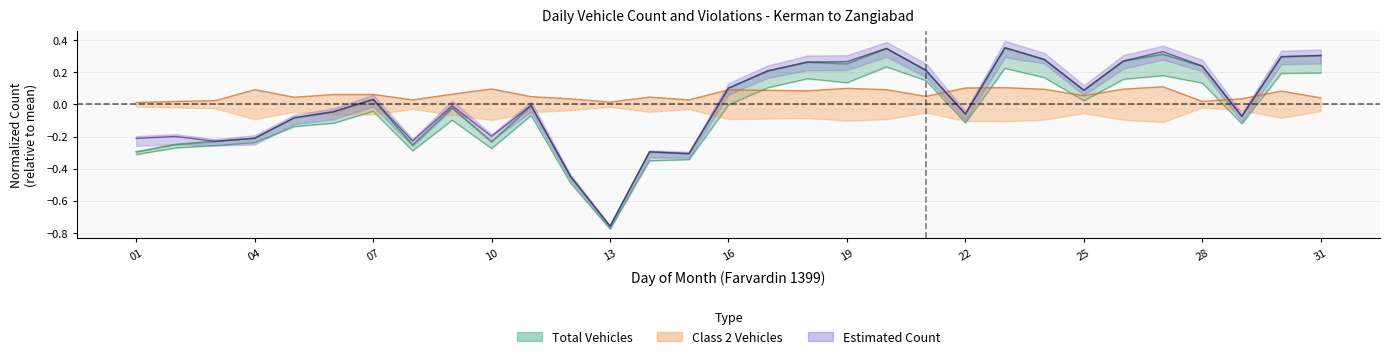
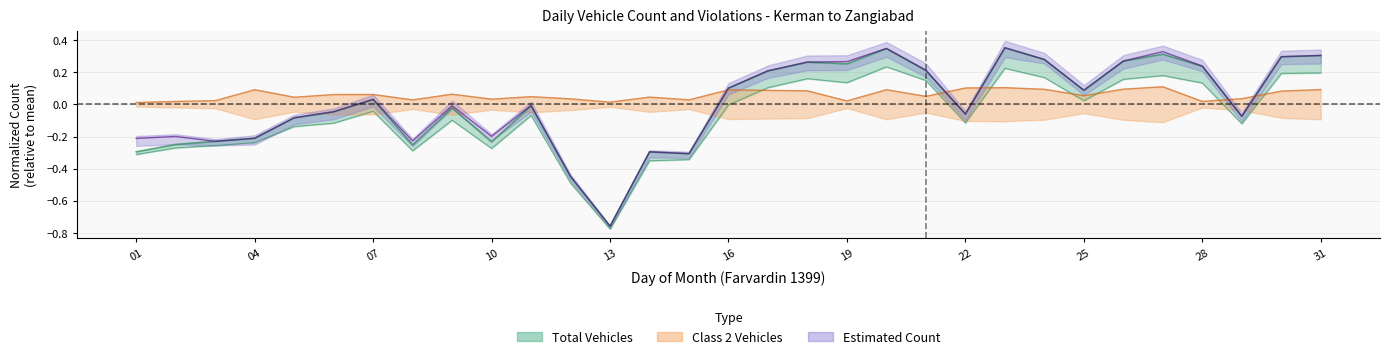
Class 2 Vehicles, 10: 0.10 -> 0.03
Class 2 Vehicles, 19: 0.10 -> 0.02
Class 2 Vehicles, 31: 0.04 -> 0.09
